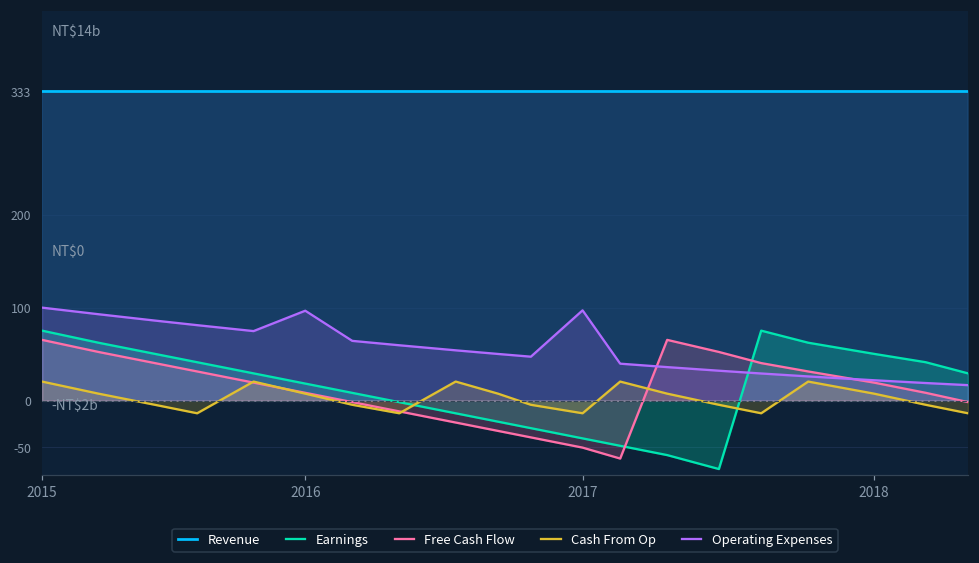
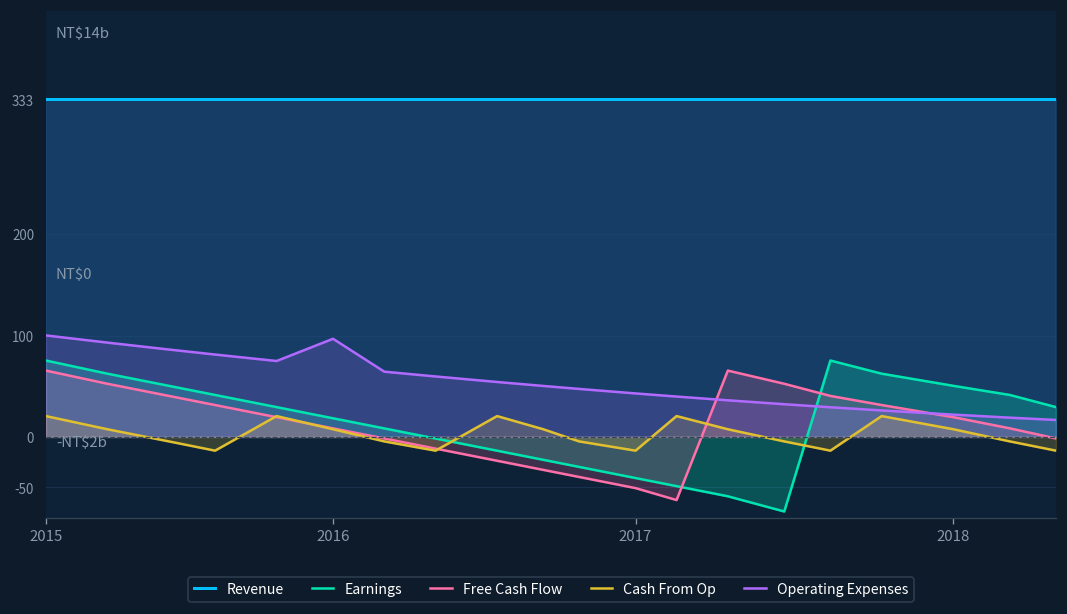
Operating Expenses, 2017: 100 -> 40
